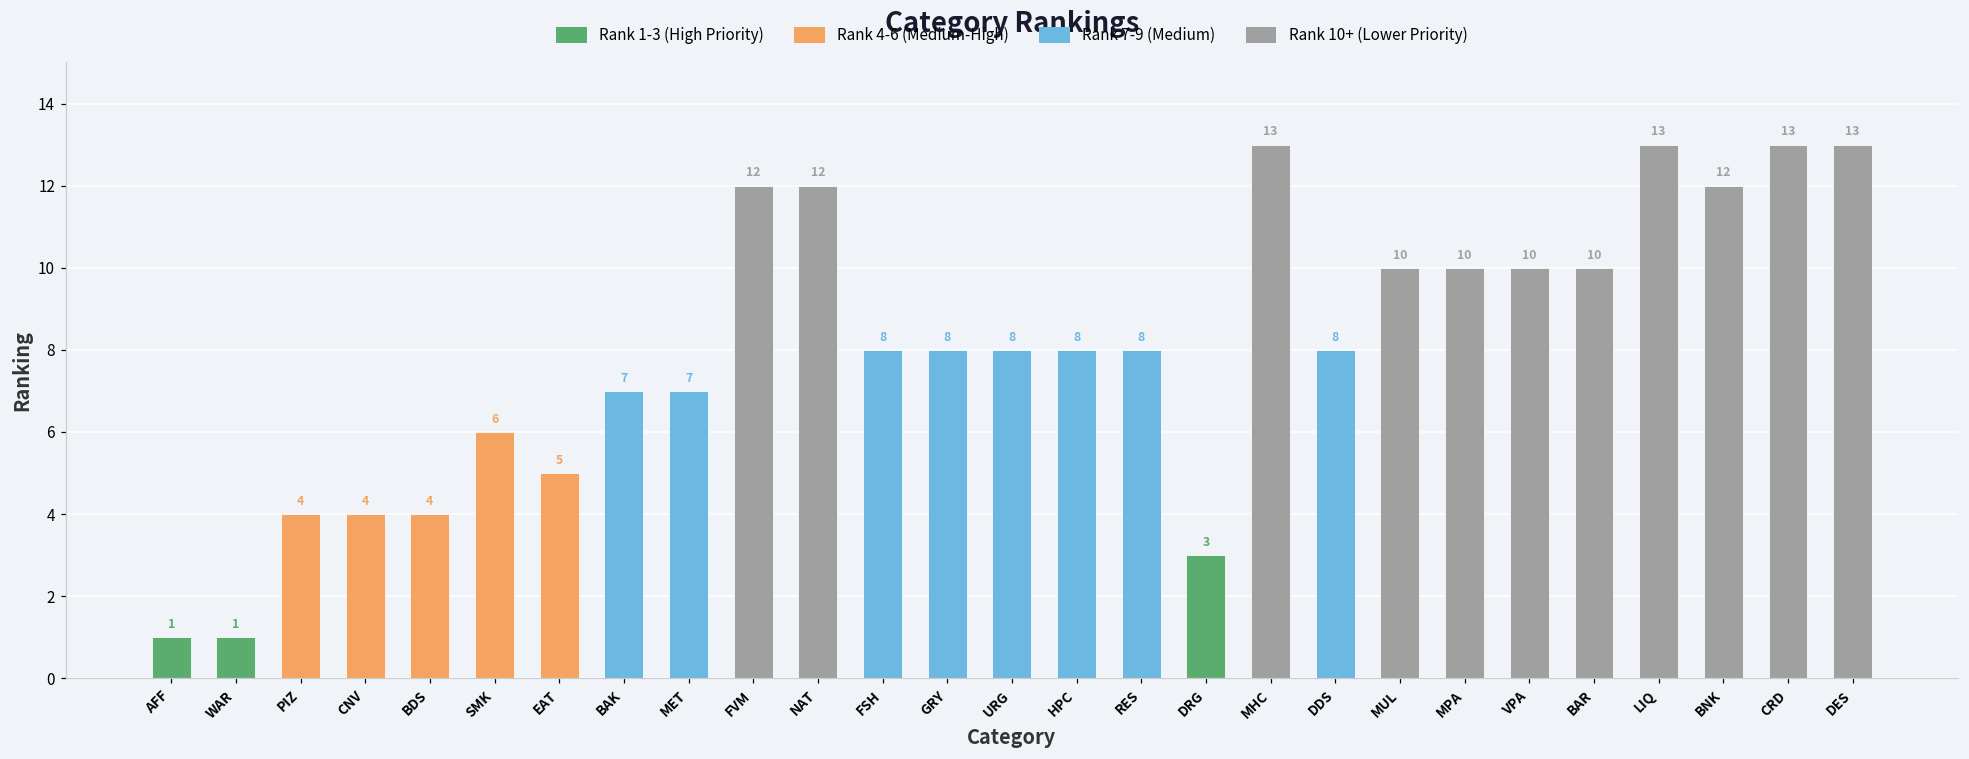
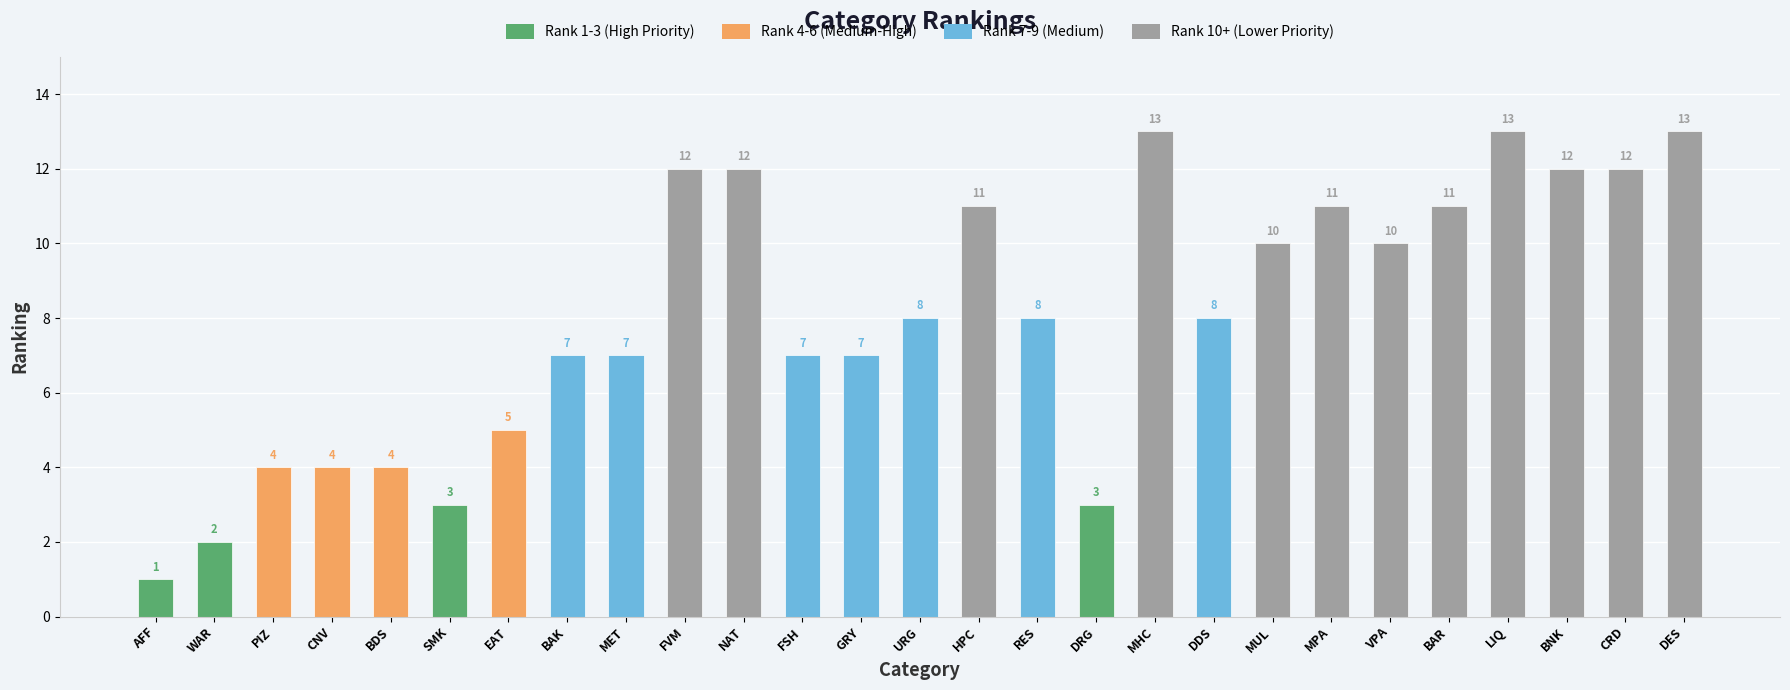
WAR: 1 -> 2
SMK: 6 -> 3
FSH: 8 -> 7
GRY: 8 -> 7
HPC: 8 -> 11
MPA: 10 -> 11
BAR: 10 -> 11
CRD: 13 -> 12
